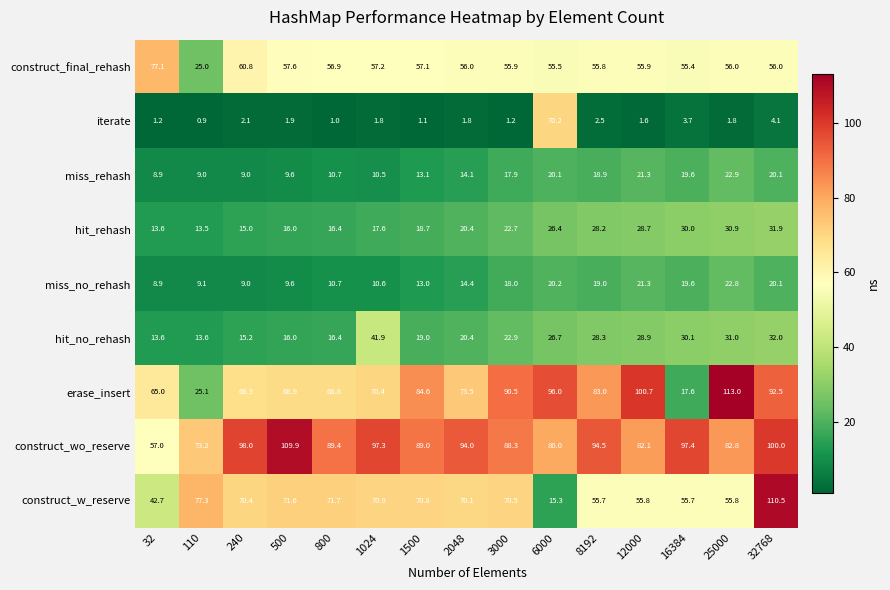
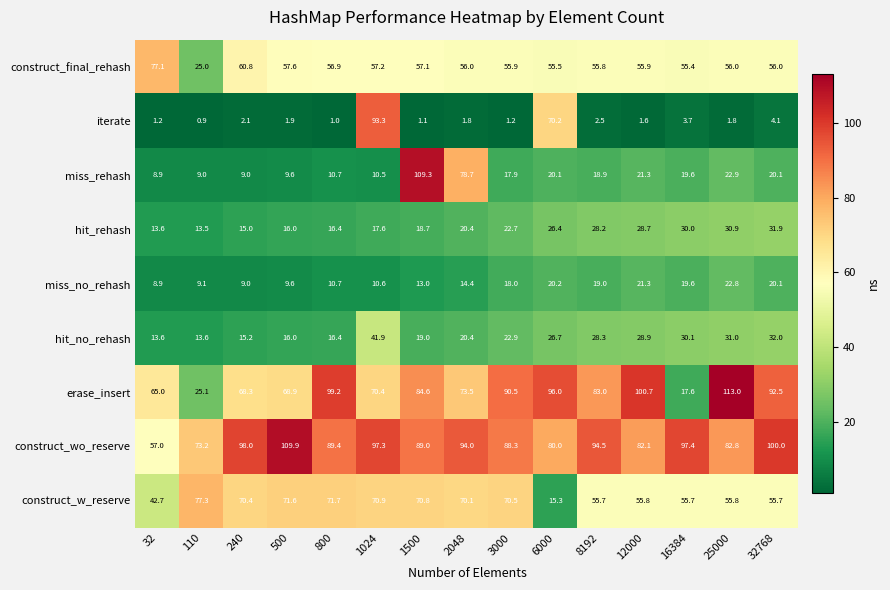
iterate, 1024: 1.8 -> 93.3
miss_rehash, 1500: 13.1 -> 109.3
miss_rehash, 2048: 14.1 -> 78.7
erase_insert, 800: 68.8 -> 99.2
construct_w_reserve, 32768: 110.5 -> 55.7
